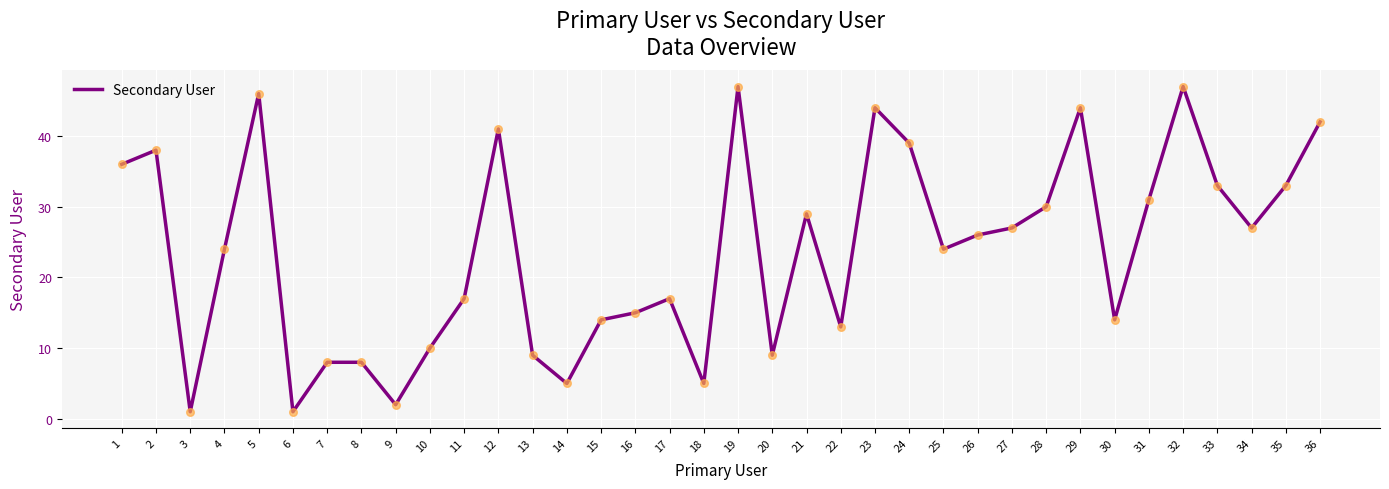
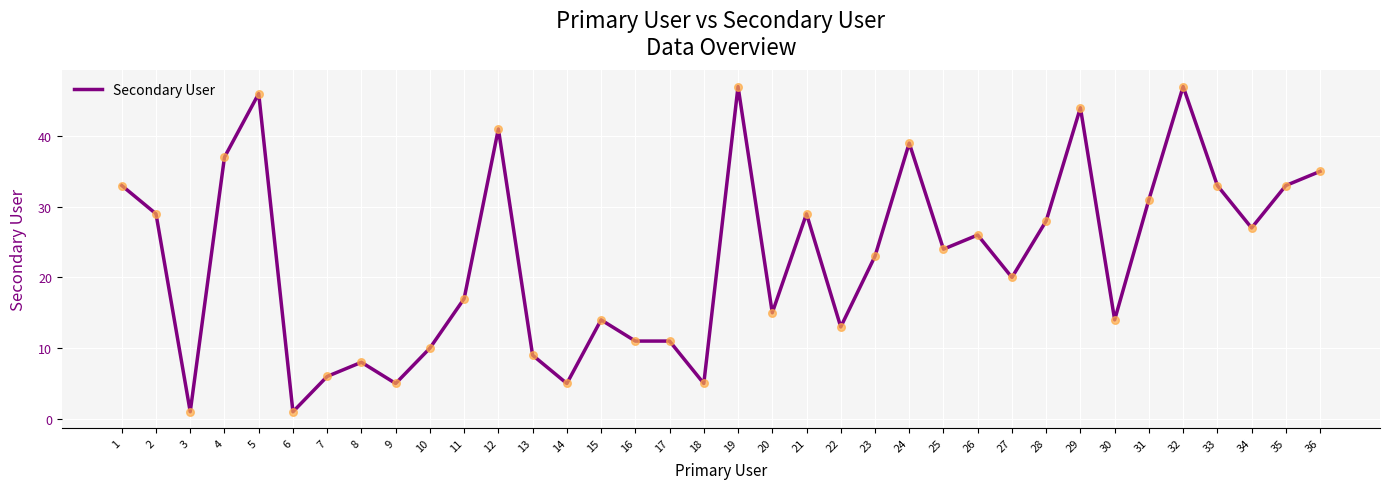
1: 36 -> 33
2: 38 -> 29
4: 24 -> 37
7: 8 -> 6
9: 2 -> 5
16: 15 -> 11
17: 17 -> 11
20: 9 -> 15
23: 44 -> 23
27: 27 -> 20
28: 30 -> 28
36: 42 -> 35
